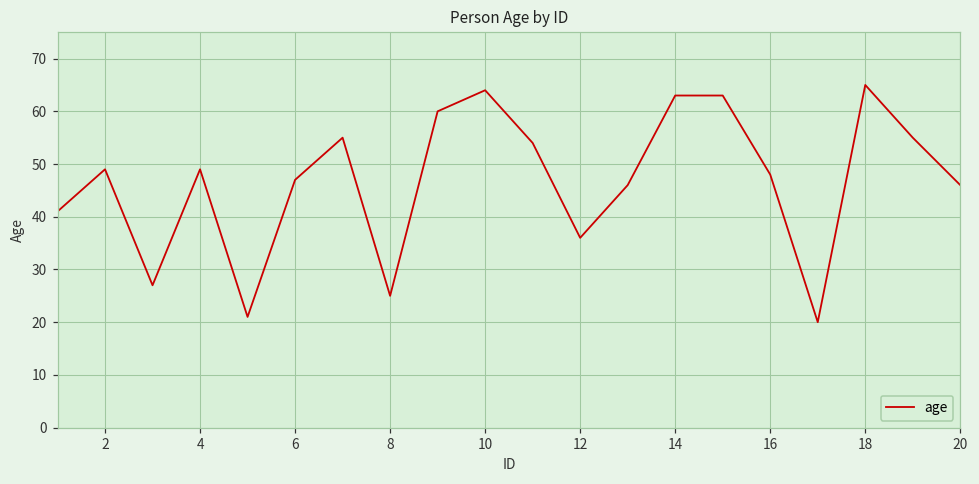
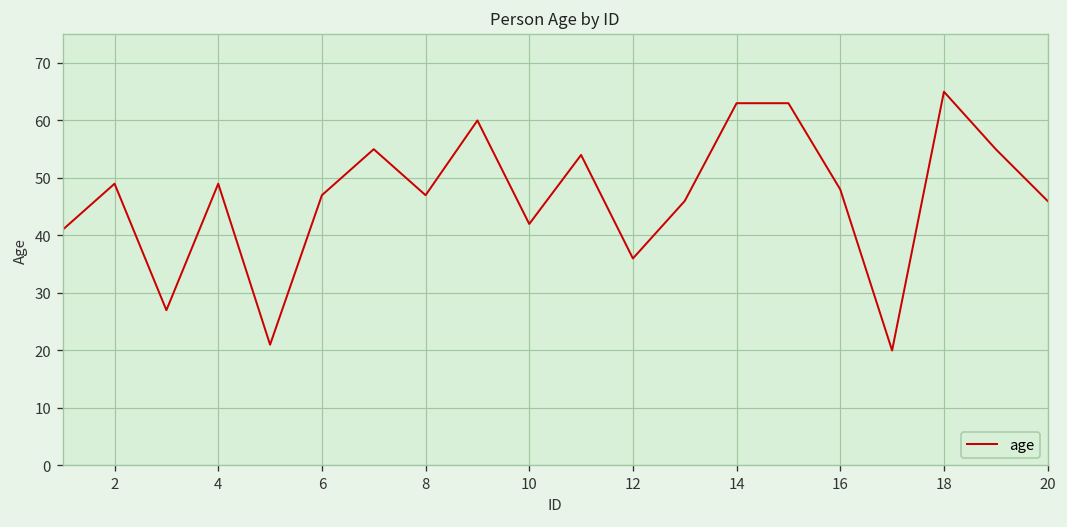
8: 25 -> 47
10: 64 -> 42
